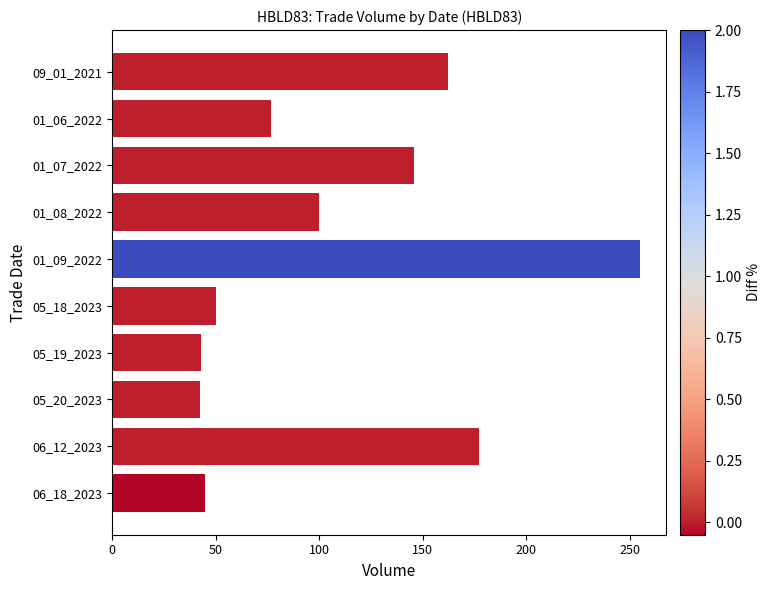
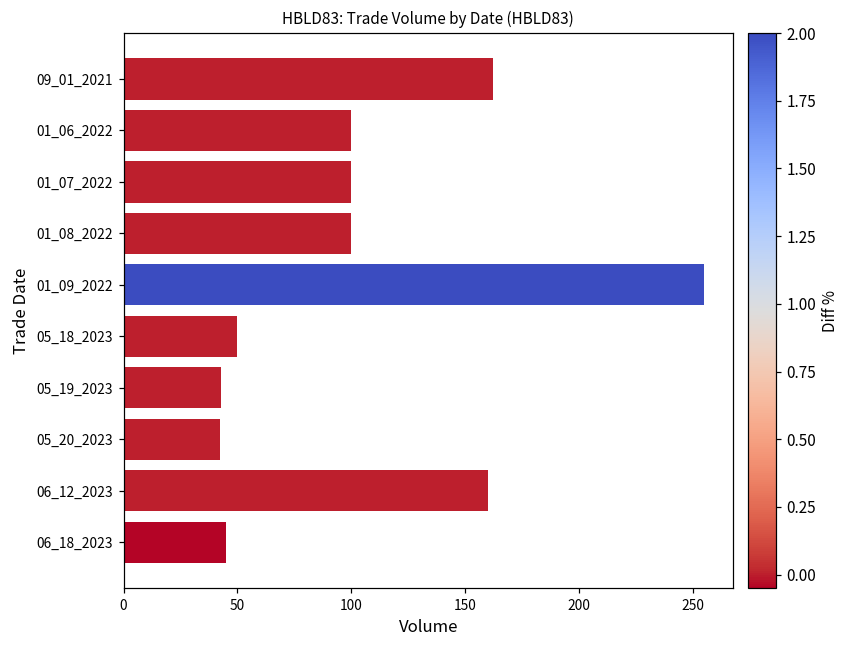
01_06_2022: 77 -> 100
01_07_2022: 146 -> 100
06_12_2023: 177 -> 160
